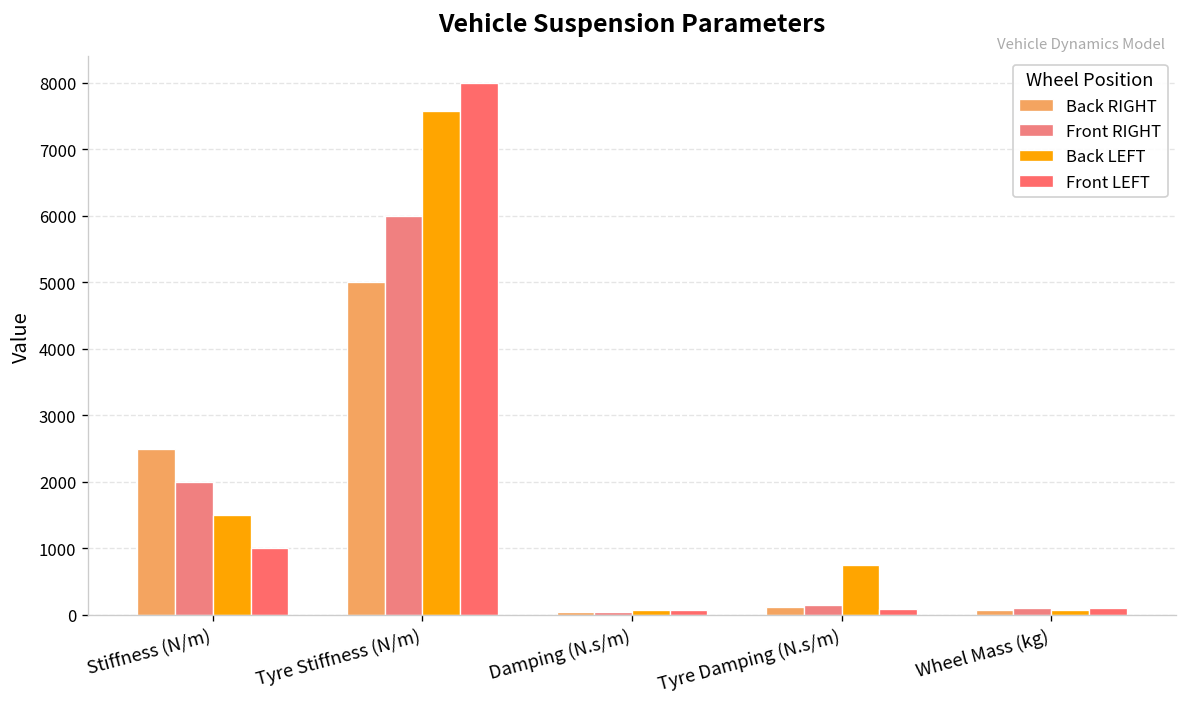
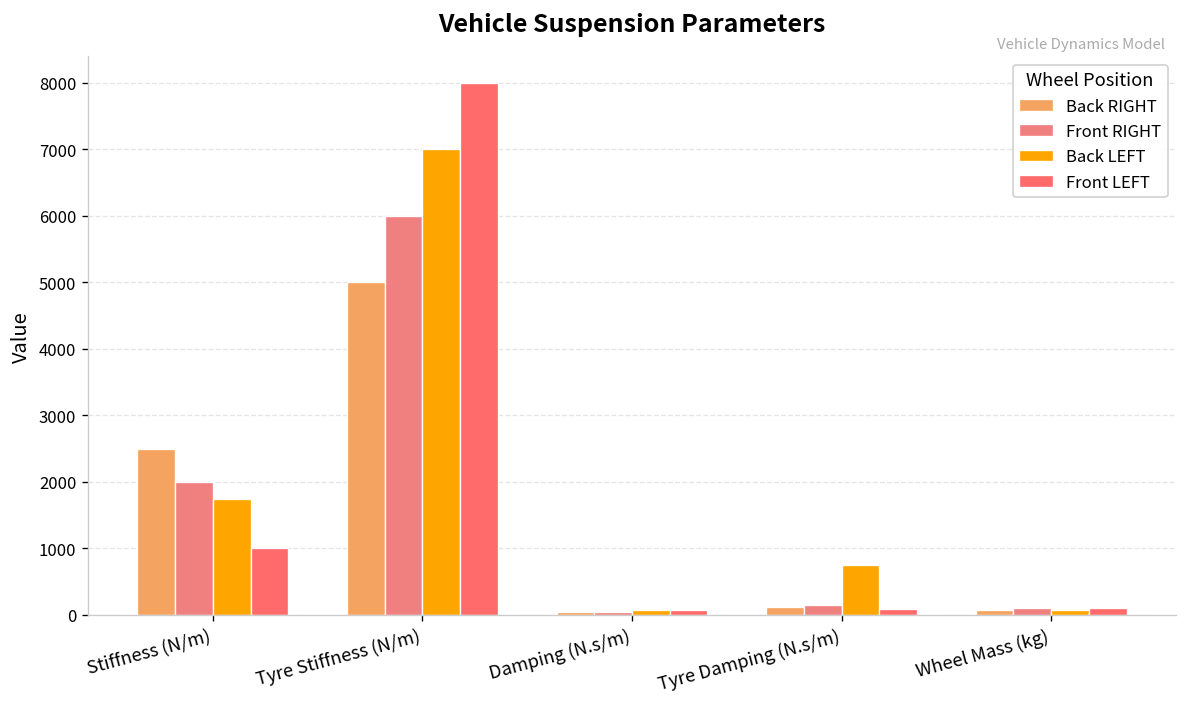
Back LEFT, Stiffness (N/m): 1500 -> 1700
Back LEFT, Tyre Stiffness (N/m): 7600 -> 7000
